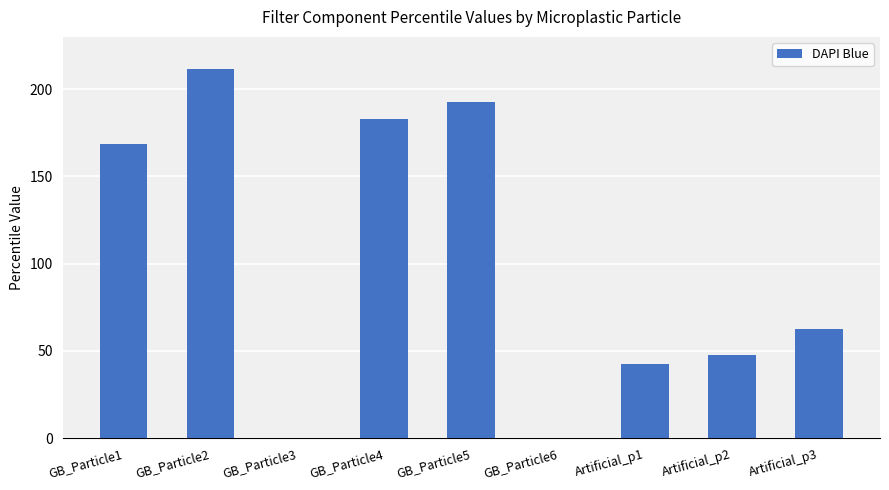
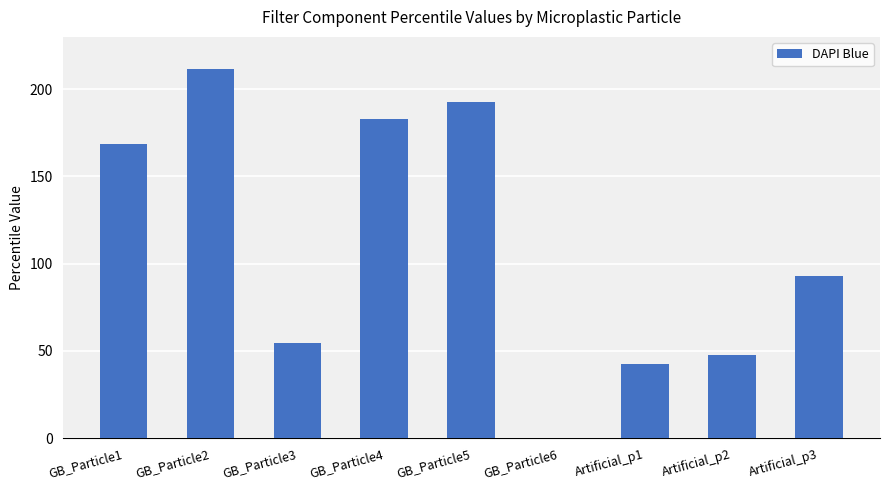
GB_Particle3: 0 -> 54
Artificial_p3: 62 -> 93
